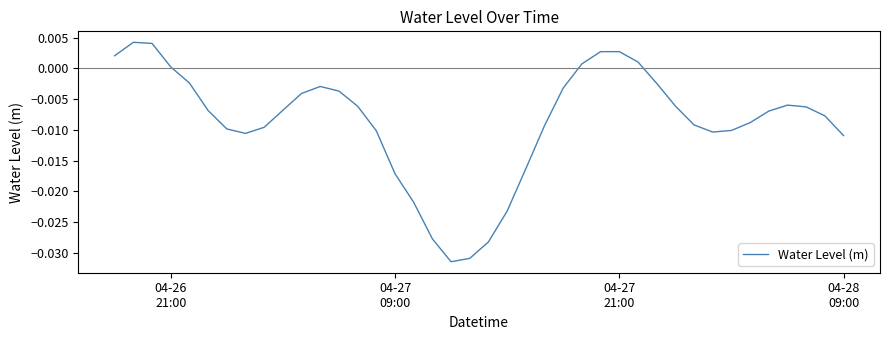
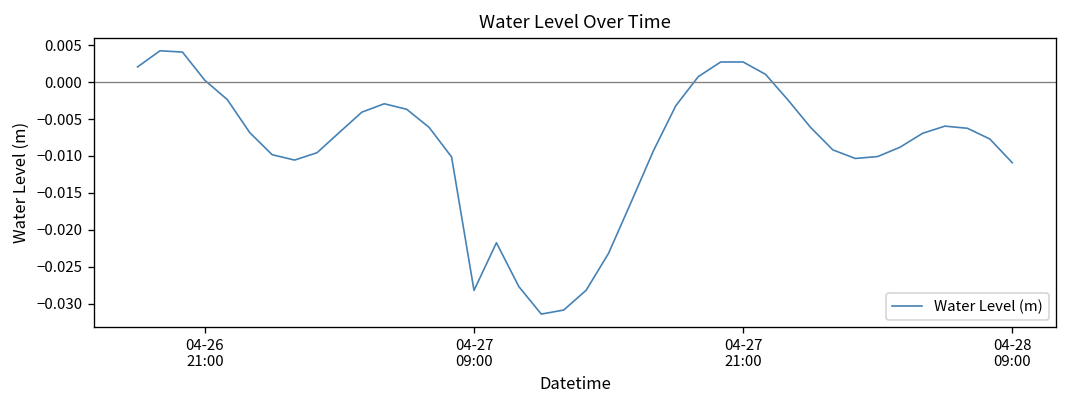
04-27 09:00: -0.017 -> -0.028
